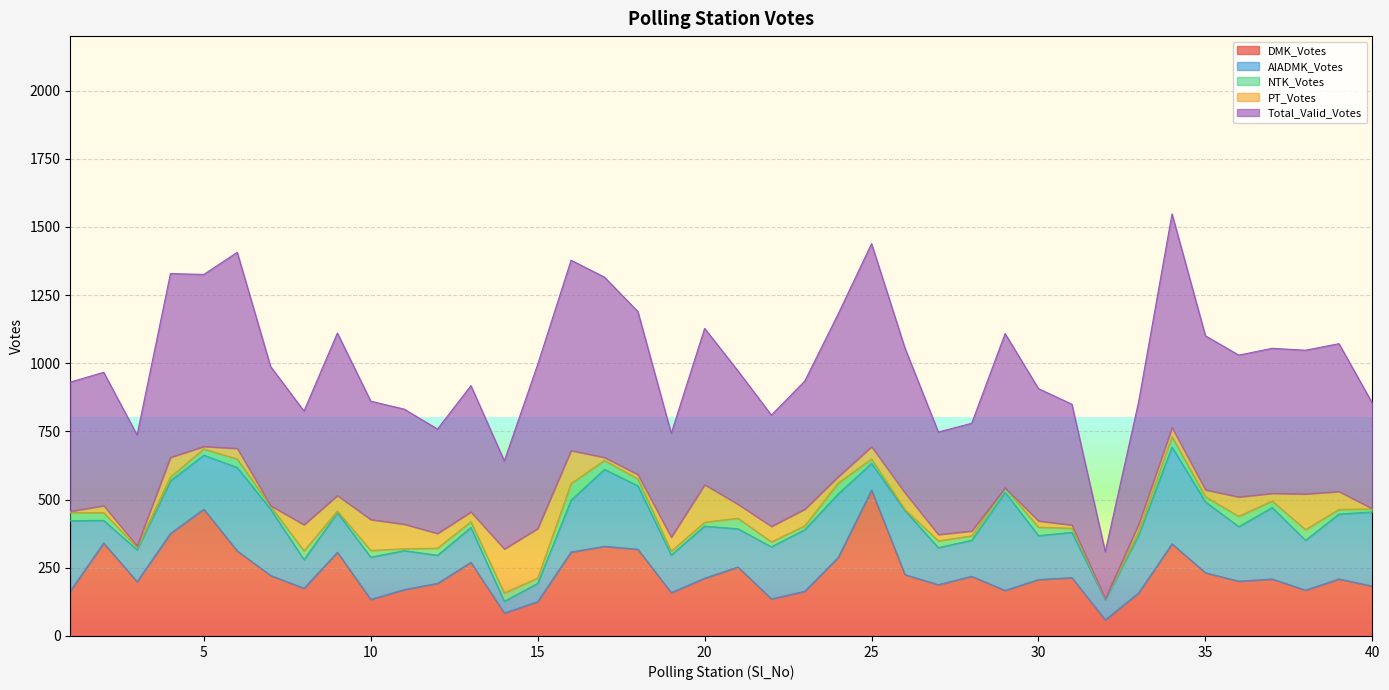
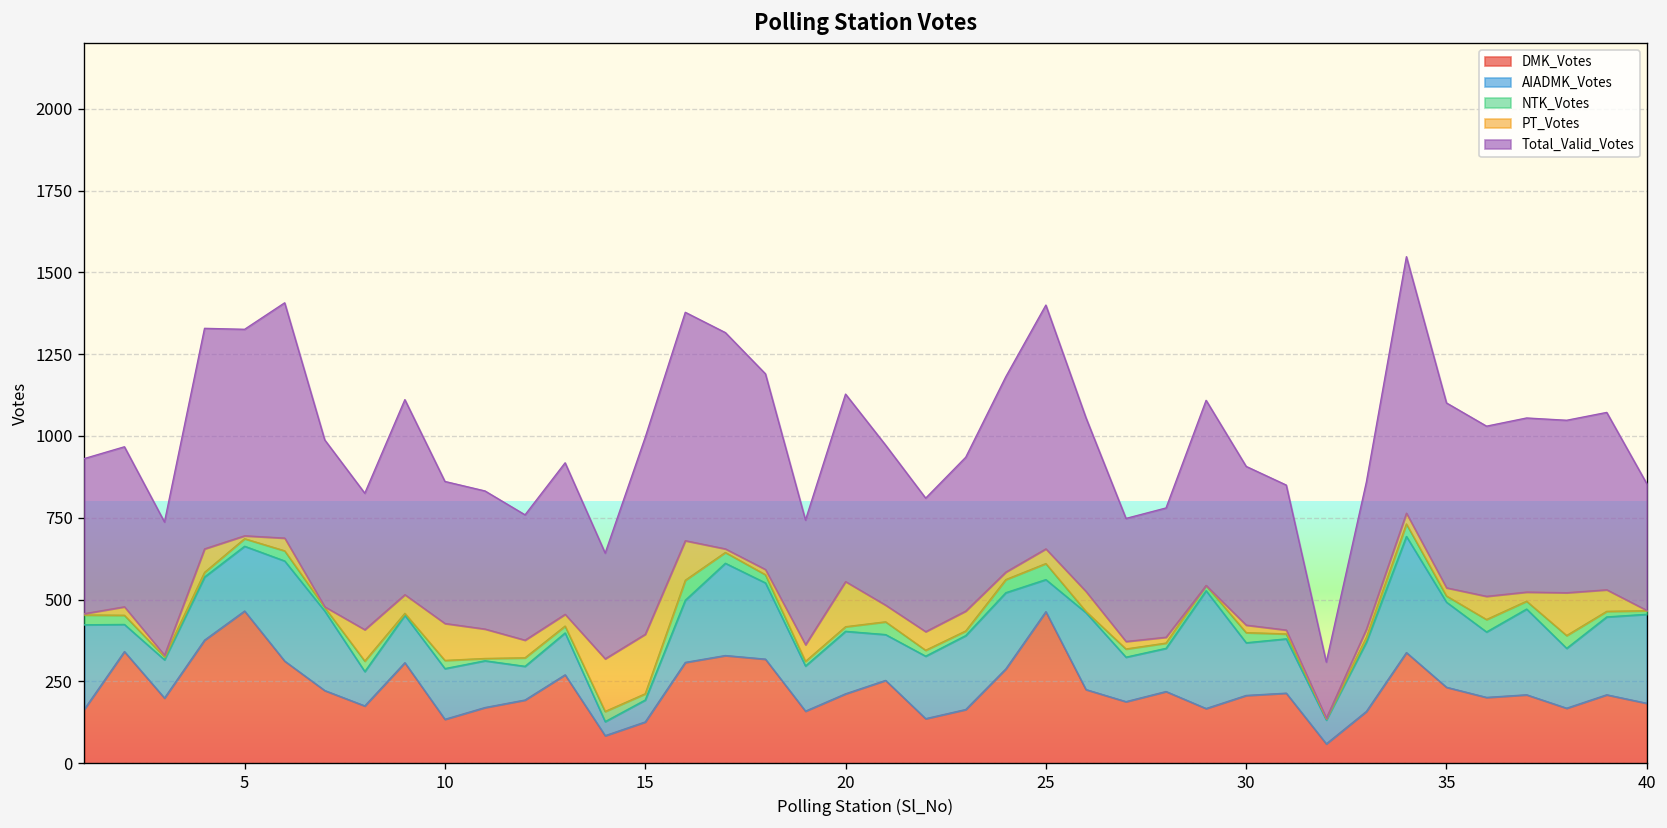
DMK_Votes, 25: 540 -> 460
NTK_Votes, 25: 20 -> 50
